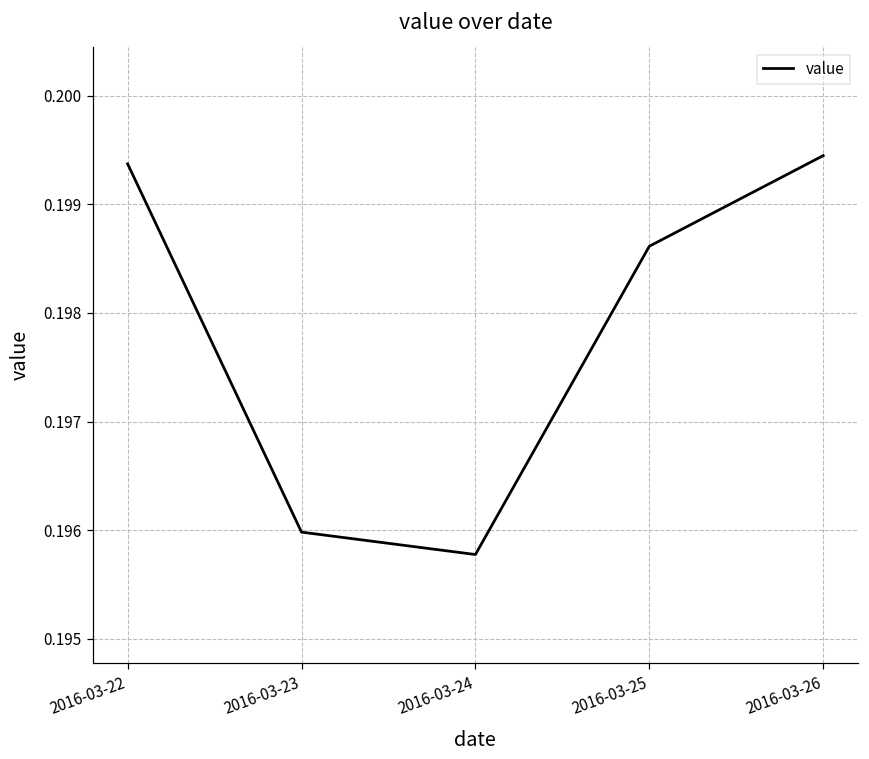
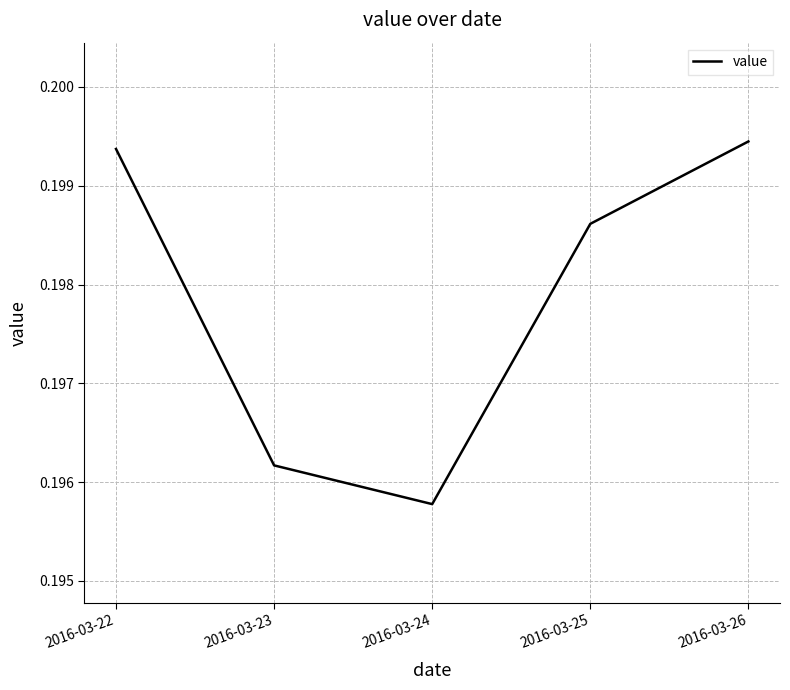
2016-03-23: 0.1960 -> 0.1962
